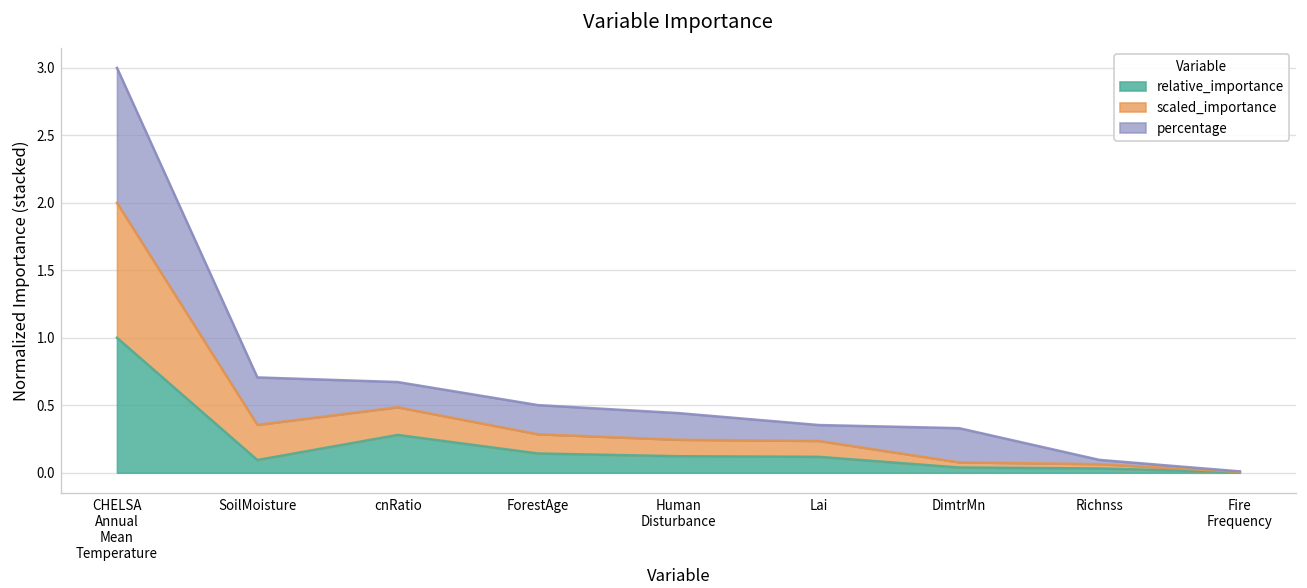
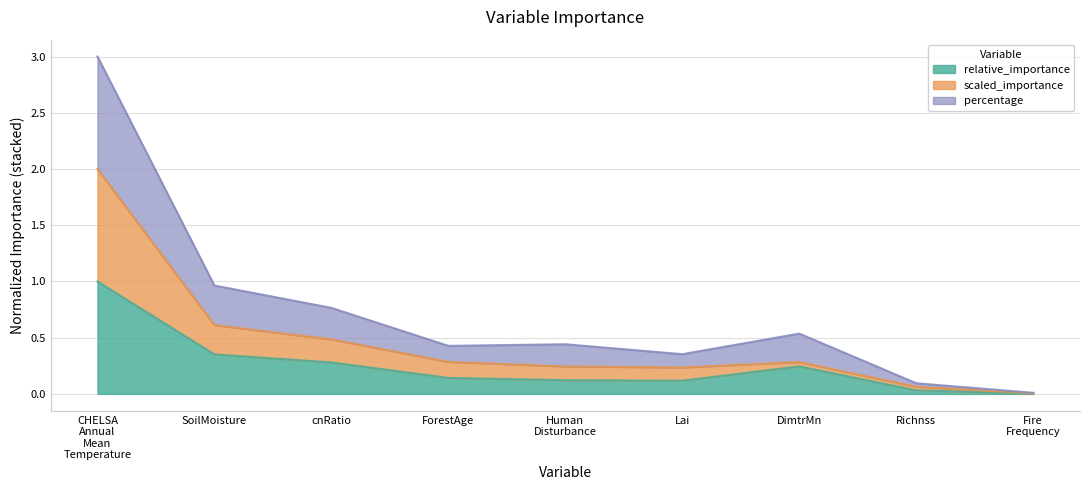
relative_importance, SoilMoisture: 0.09 -> 0.35
percentage, cnRatio: 0.19 -> 0.28
percentage, ForestAge: 0.22 -> 0.14
relative_importance, DimtrMn: 0.04 -> 0.24
